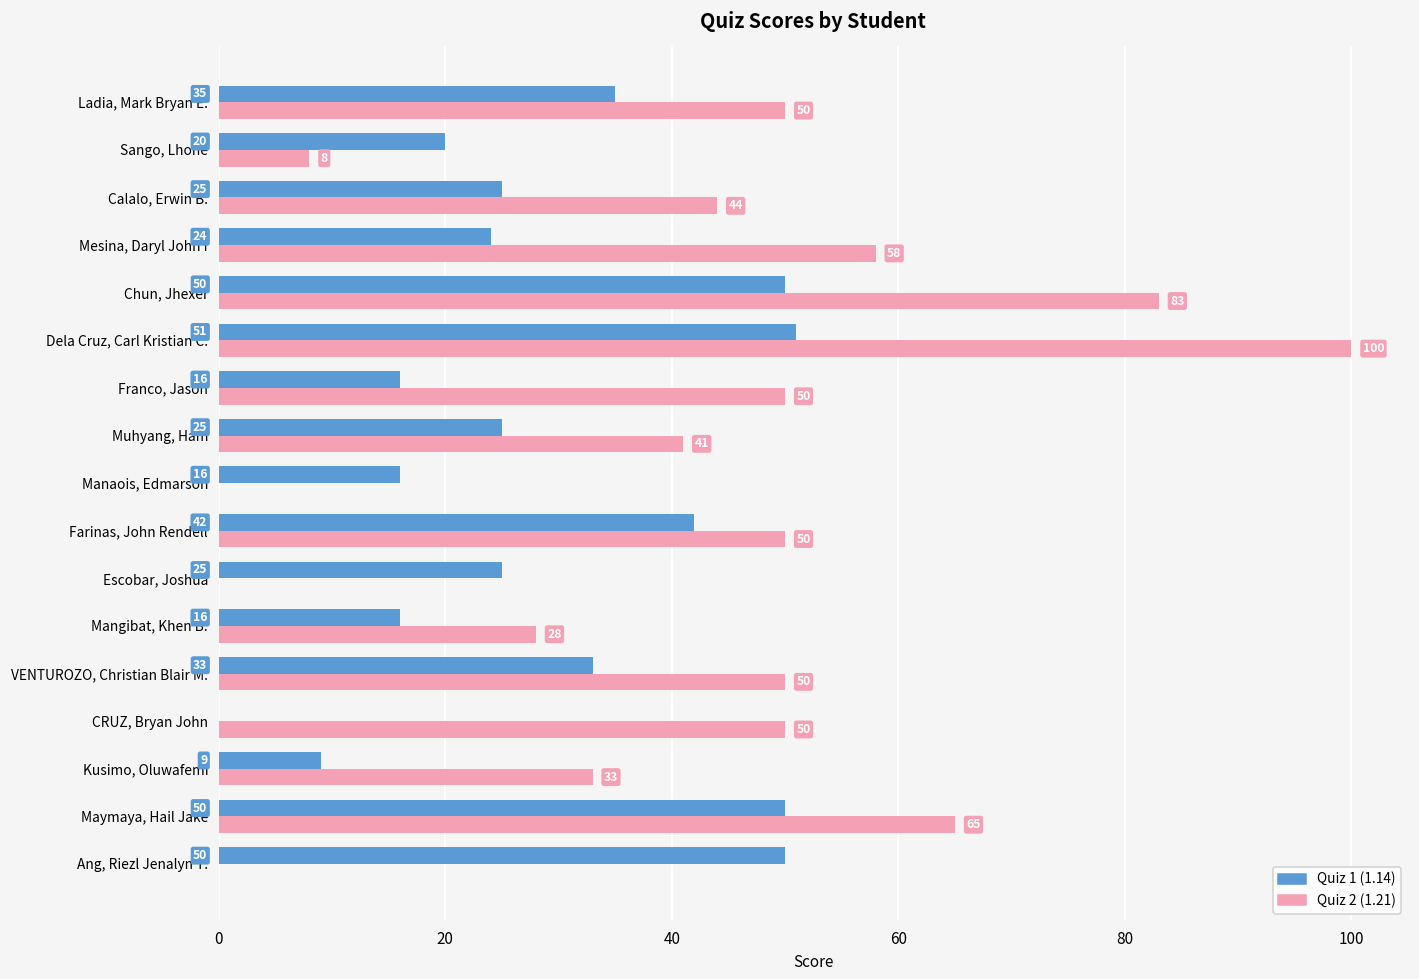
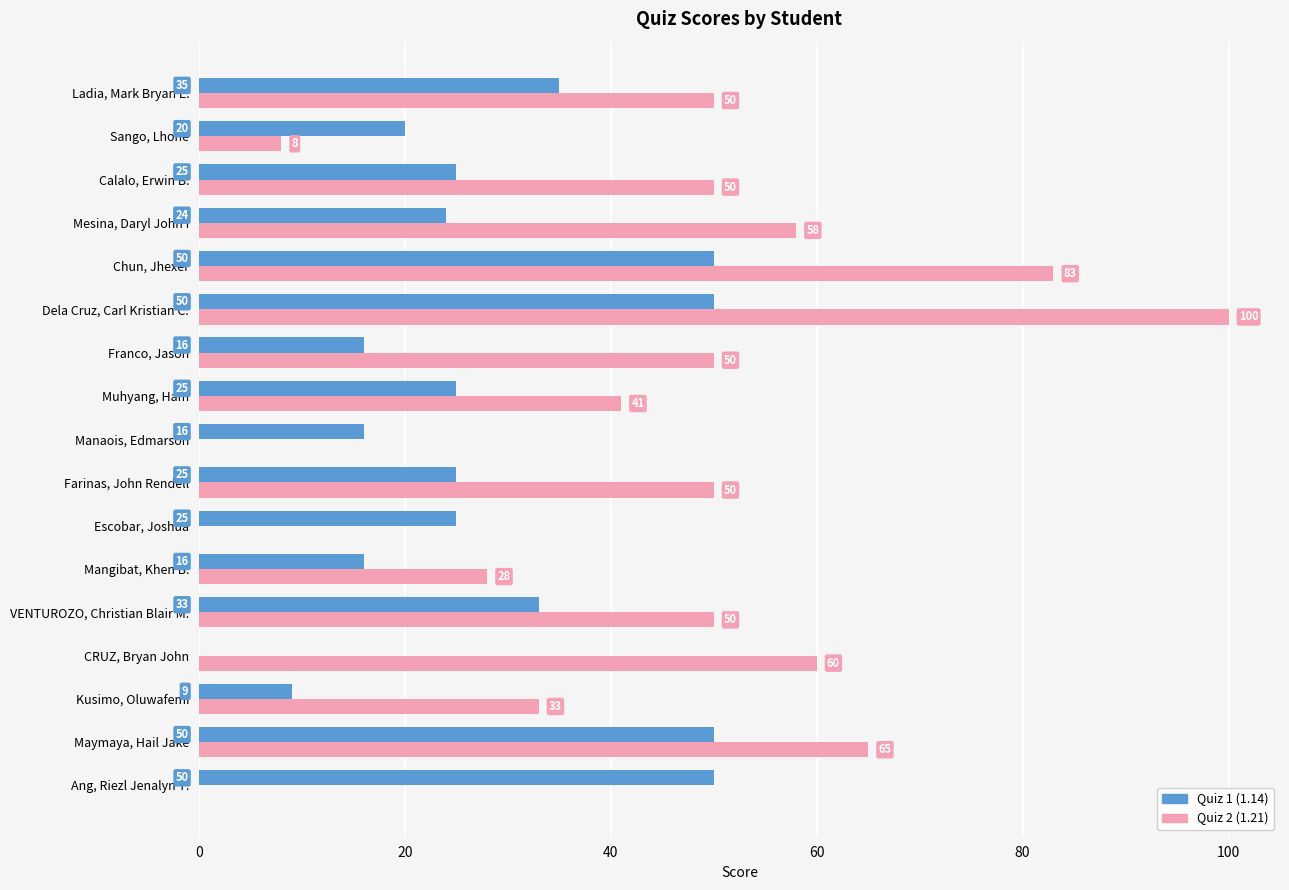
Quiz 2 (1.21), Calalo, Erwin B.: 44 -> 50
Quiz 1 (1.14), Dela Cruz, Carl Kristian C.: 51 -> 50
Quiz 1 (1.14), Farinas, John Rendell: 42 -> 25
Quiz 2 (1.21), CRUZ, Bryan John: 50 -> 60
